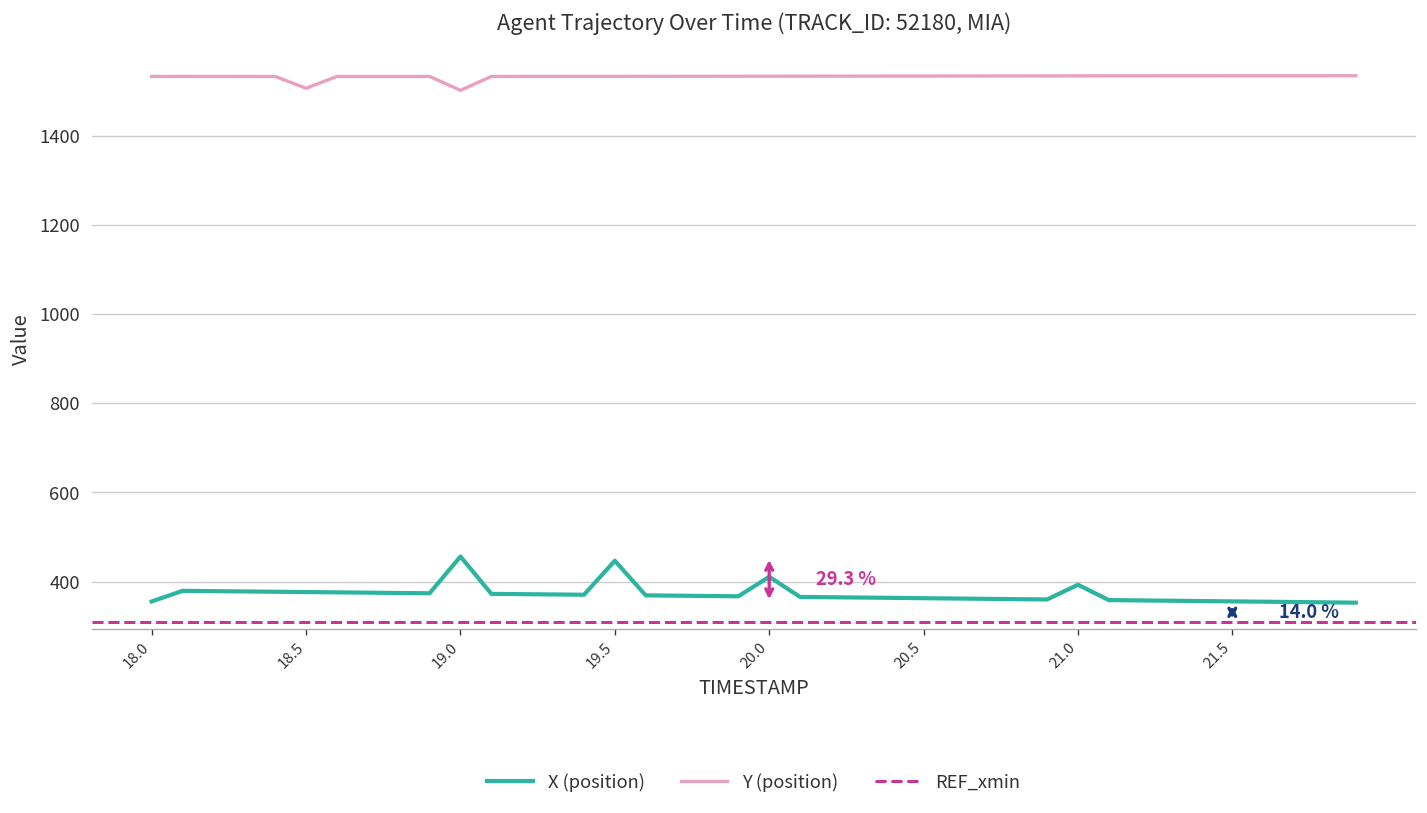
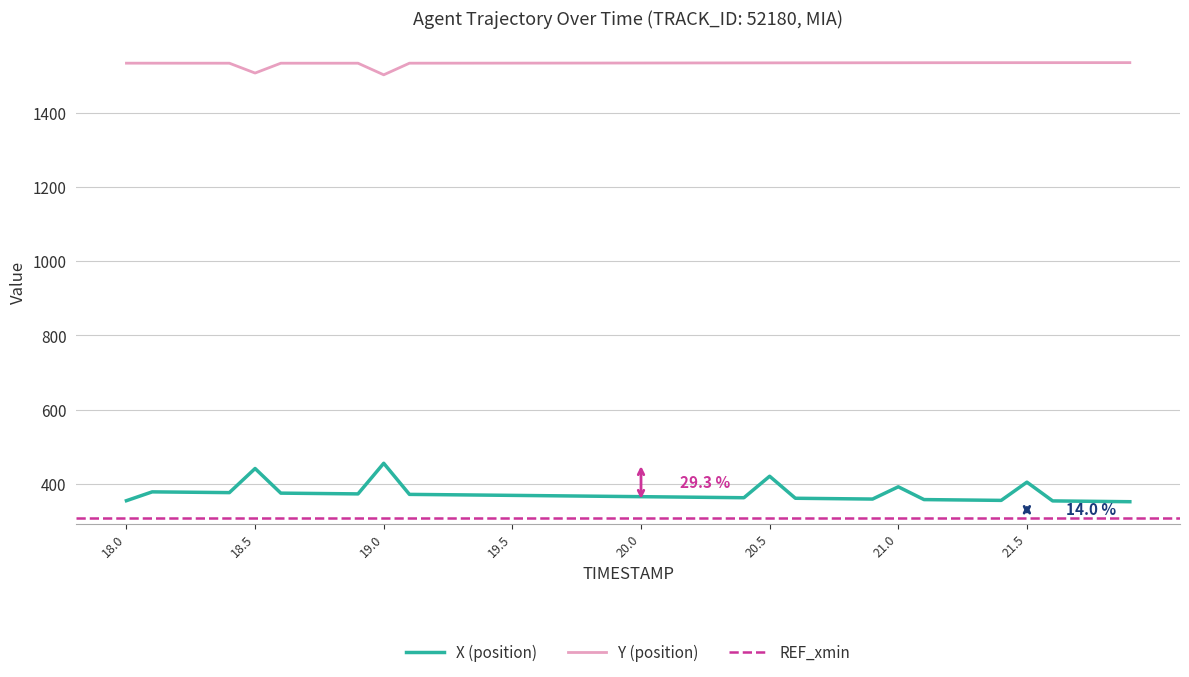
X (position), 18.5: 380 -> 440
X (position), 19.5: 450 -> 370
X (position), 20.0: 410 -> 370
X (position), 20.5: 360 -> 420
X (position), 21.5: 360 -> 410
